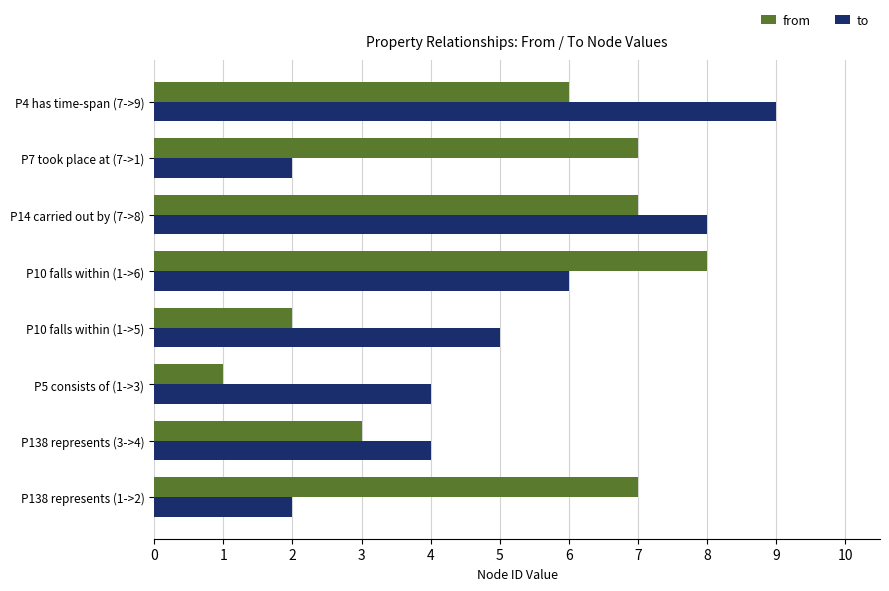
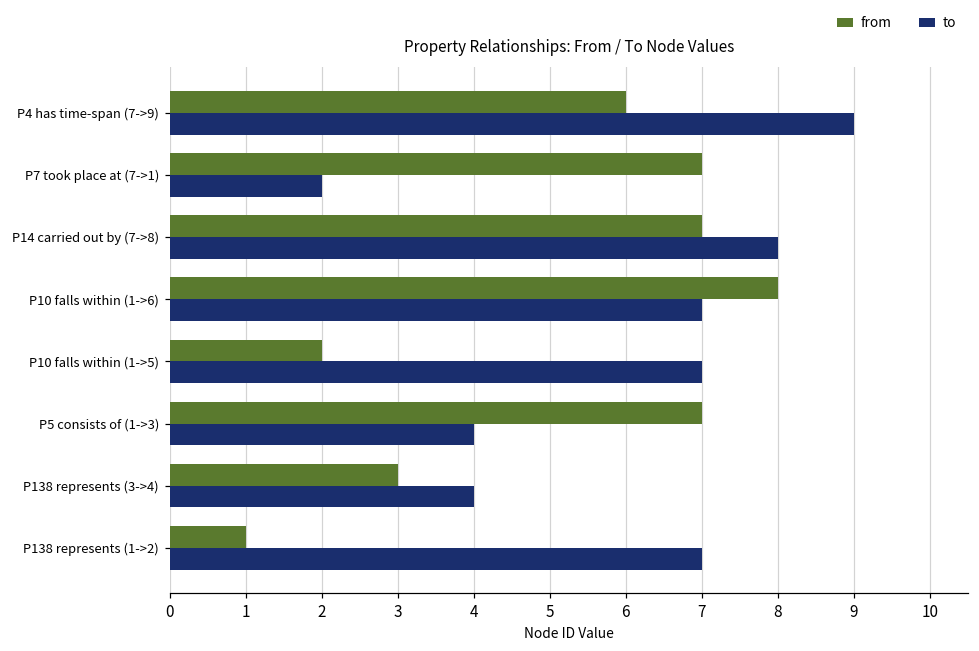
to, P10 falls within (1->6): 6 -> 7
to, P10 falls within (1->5): 5 -> 7
from, P5 consists of (1->3): 1 -> 7
from, P138 represents (1->2): 7 -> 1
to, P138 represents (1->2): 2 -> 7
